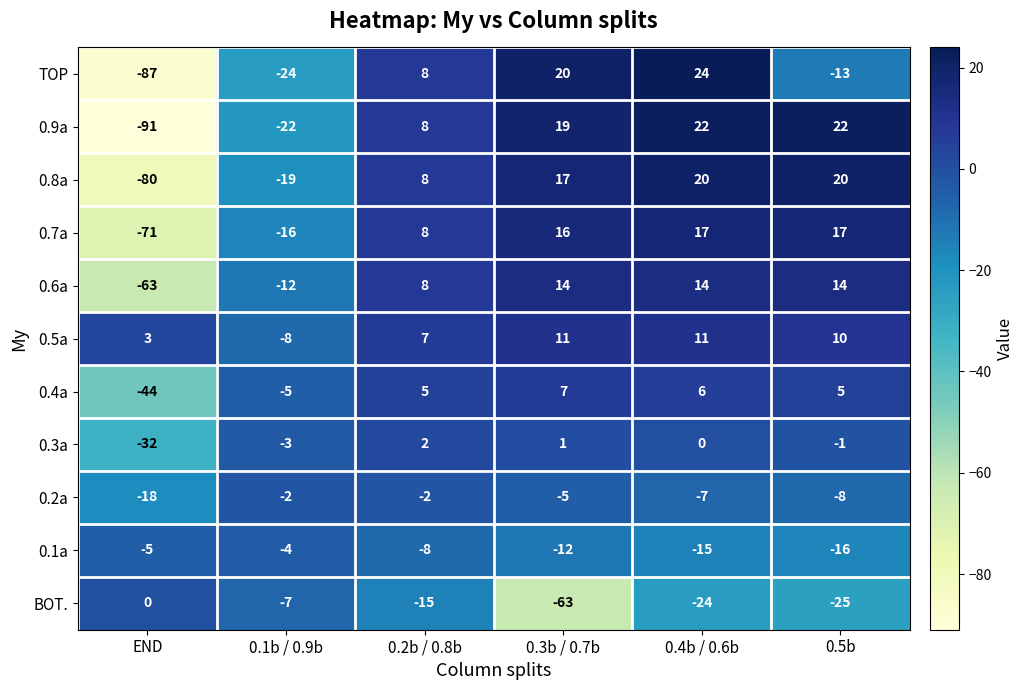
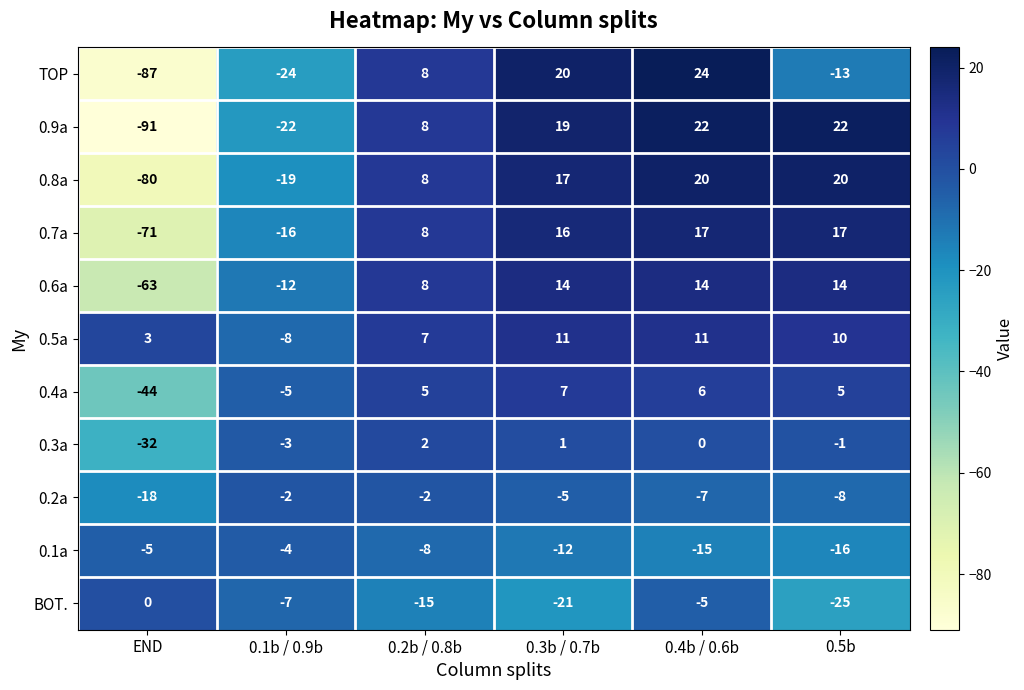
BOT., 0.3b / 0.7b: -63 -> -21
BOT., 0.4b / 0.6b: -24 -> -5
